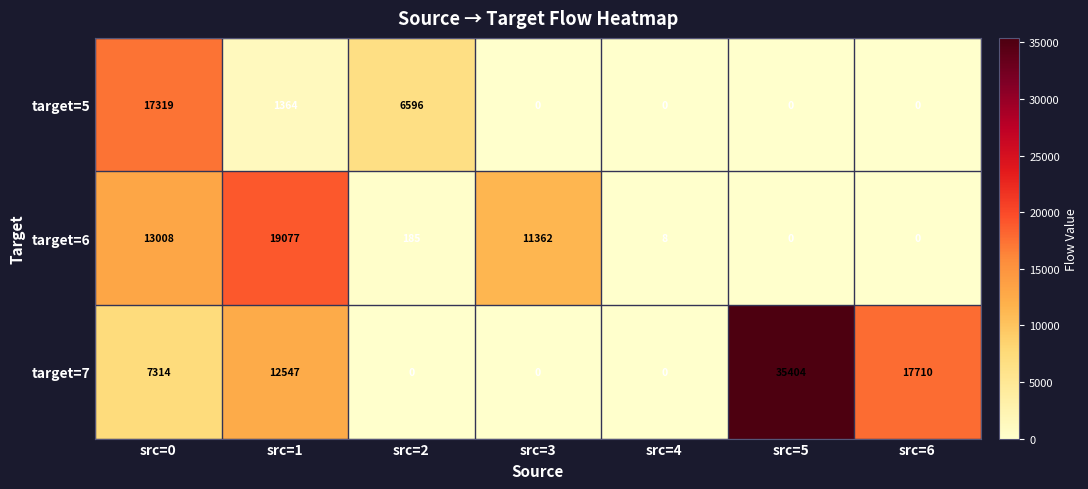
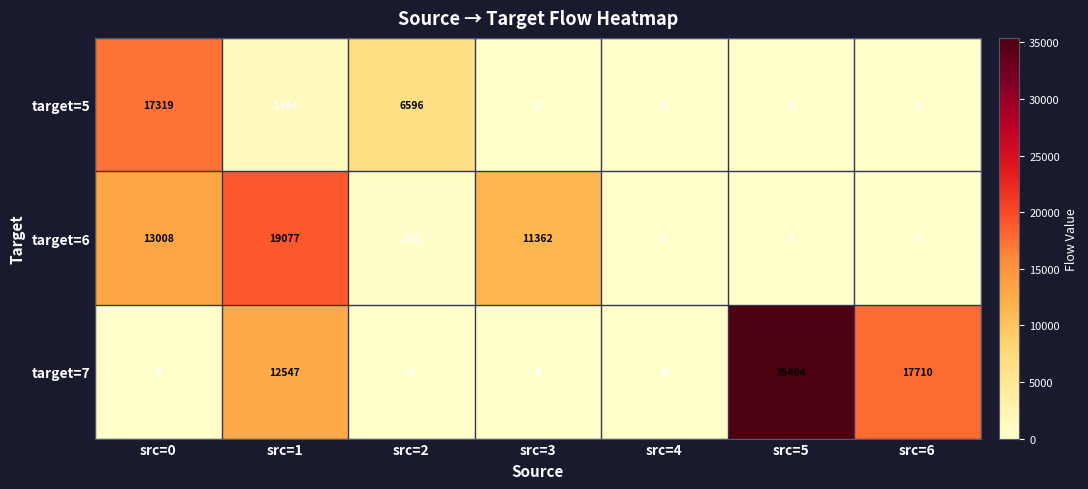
target=7, src=0: 7314 -> 0
